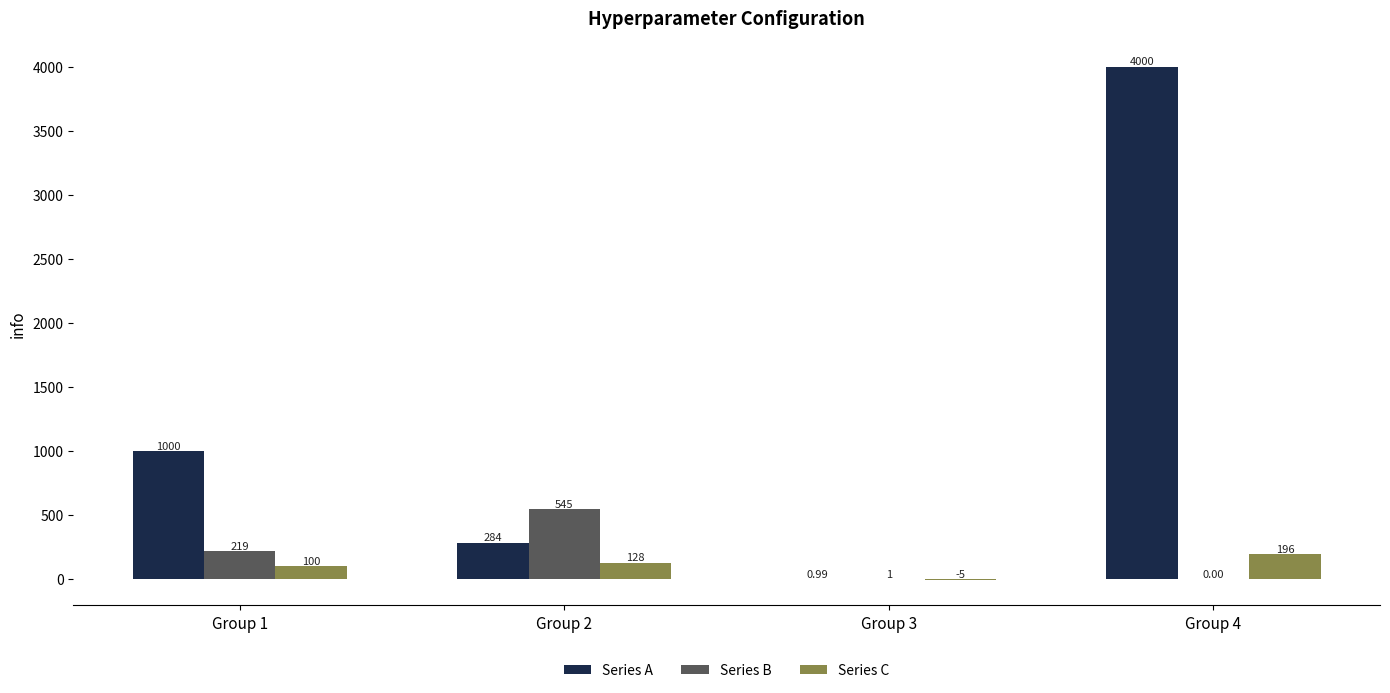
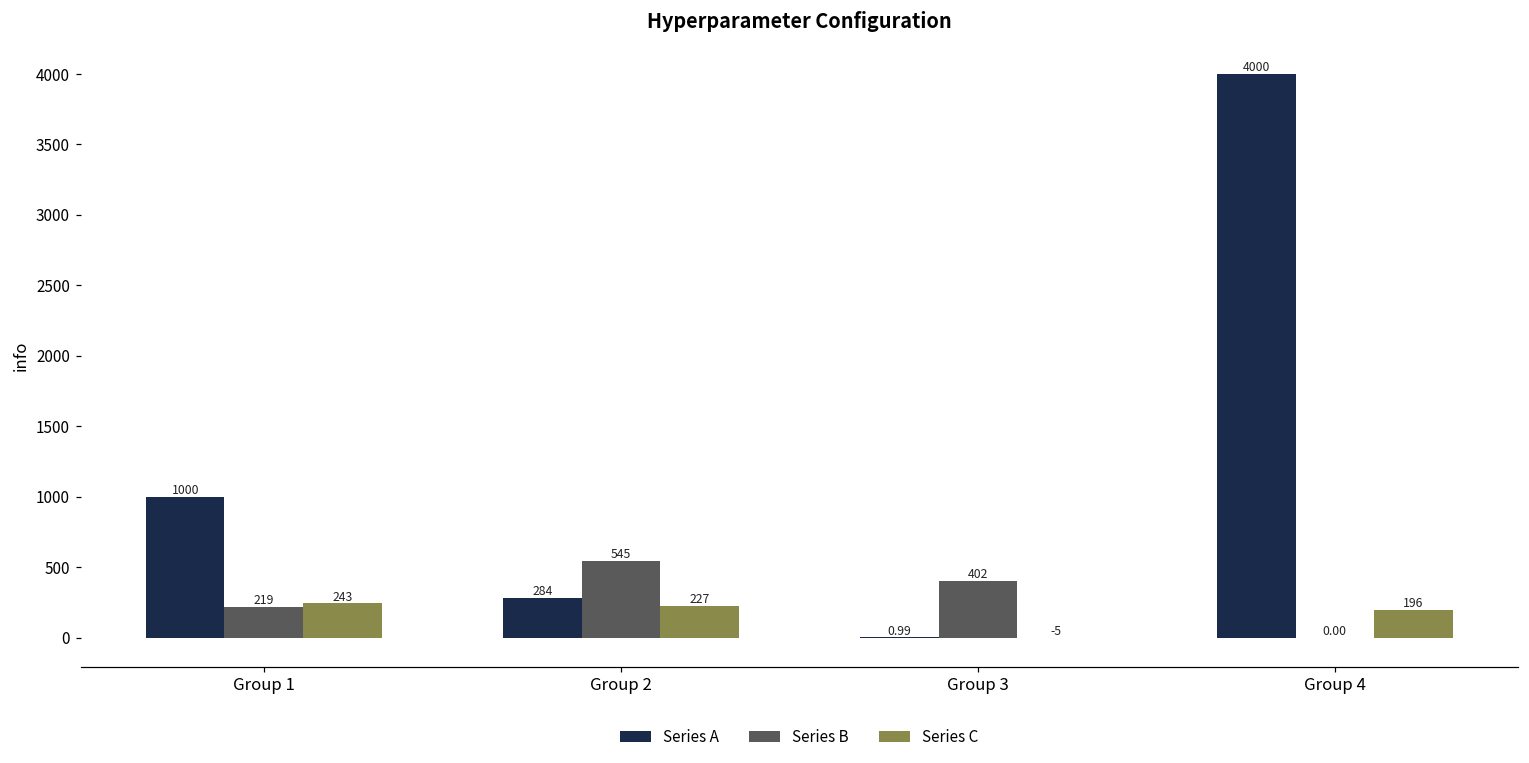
Series C, Group 1: 100 -> 243
Series C, Group 2: 128 -> 227
Series B, Group 3: 1 -> 402
